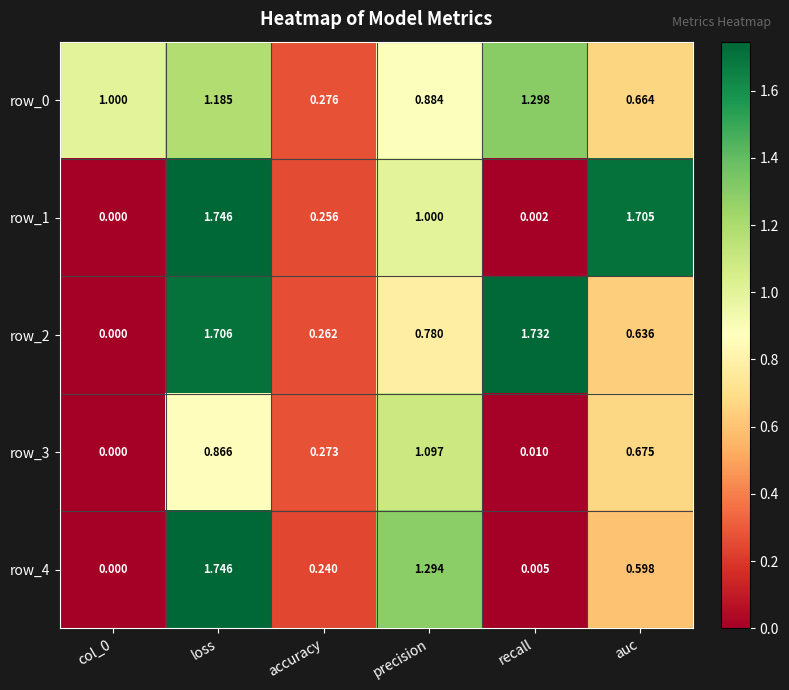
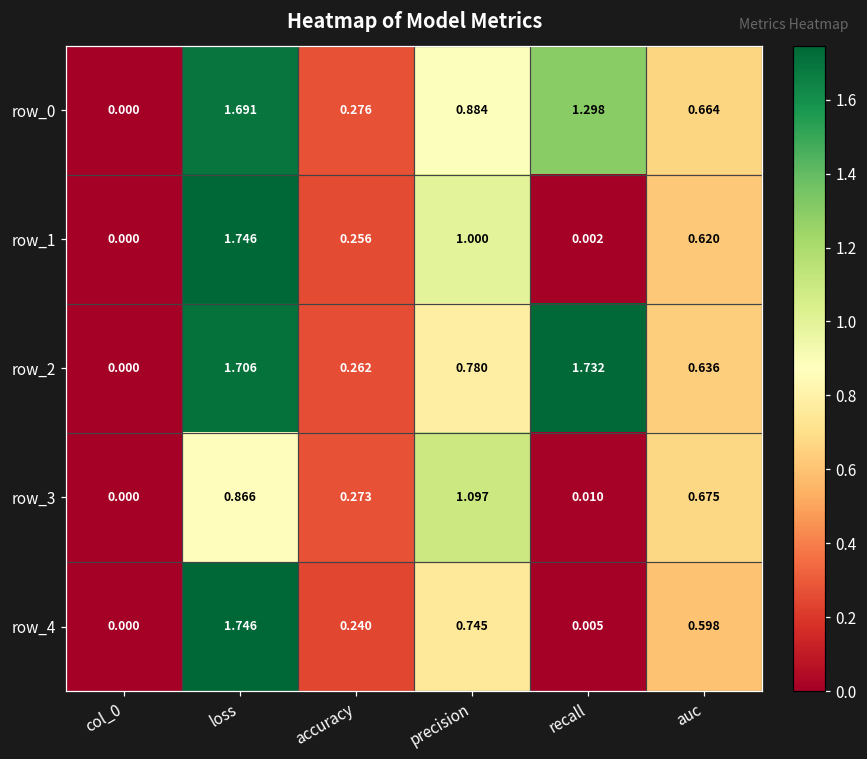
row_0, col_0: 1.000 -> 0.000
row_0, loss: 1.185 -> 1.691
row_1, auc: 1.705 -> 0.620
row_4, precision: 1.294 -> 0.745
